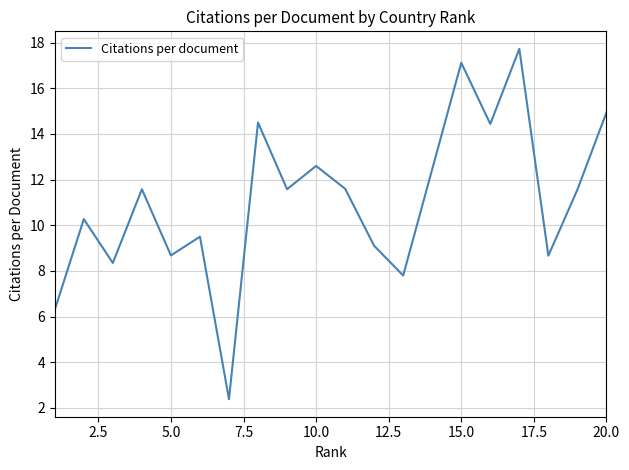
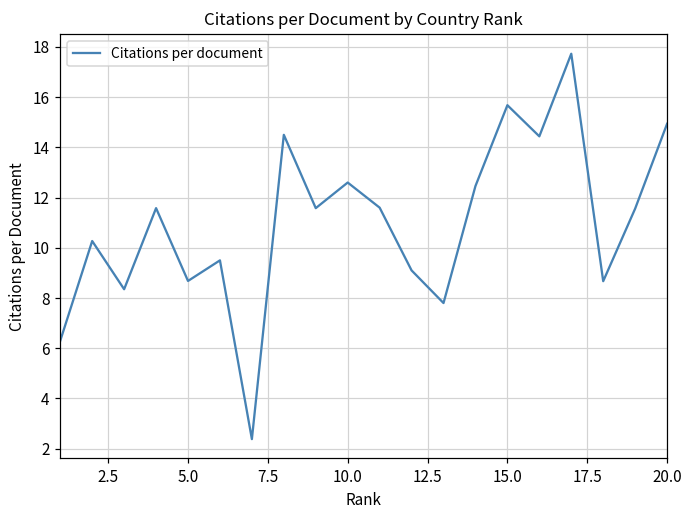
15.0: 17.1 -> 15.7
